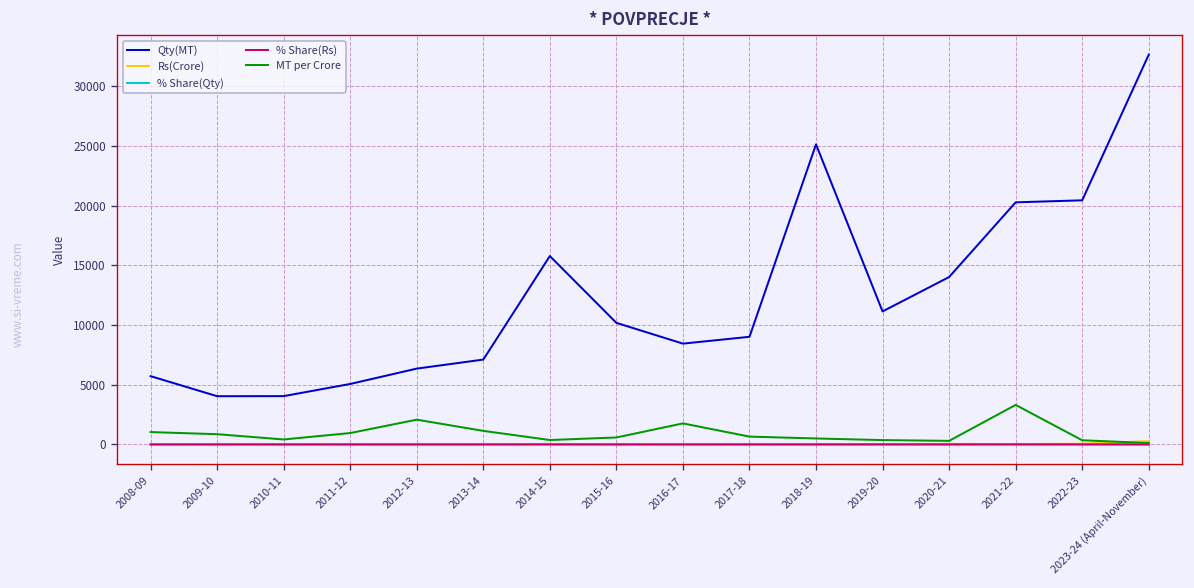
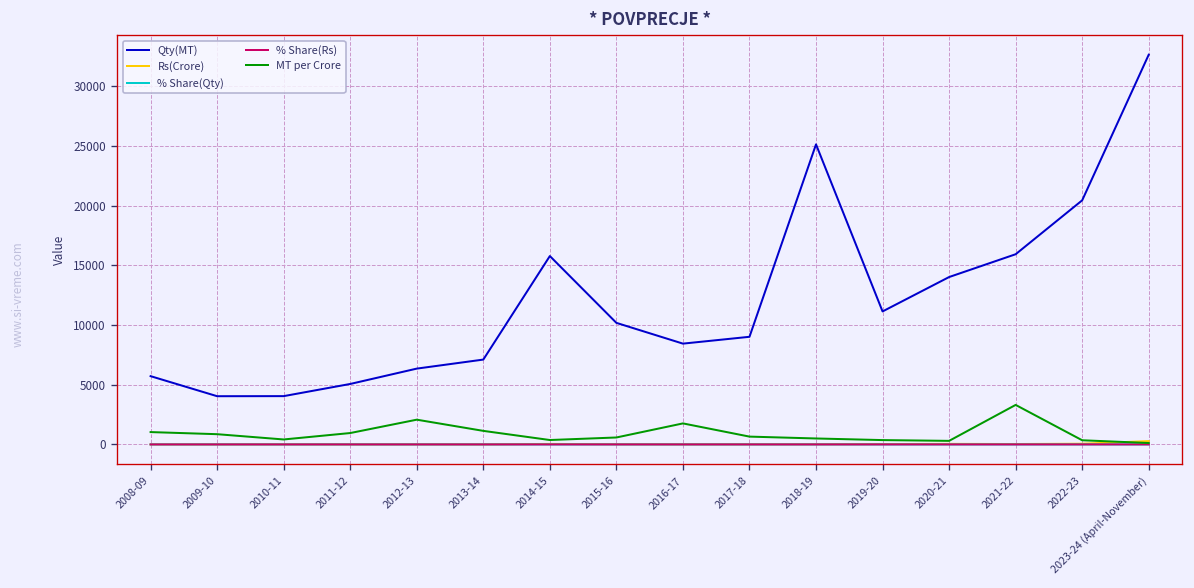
Qty(MT), 2021-22: 20000 -> 16000
